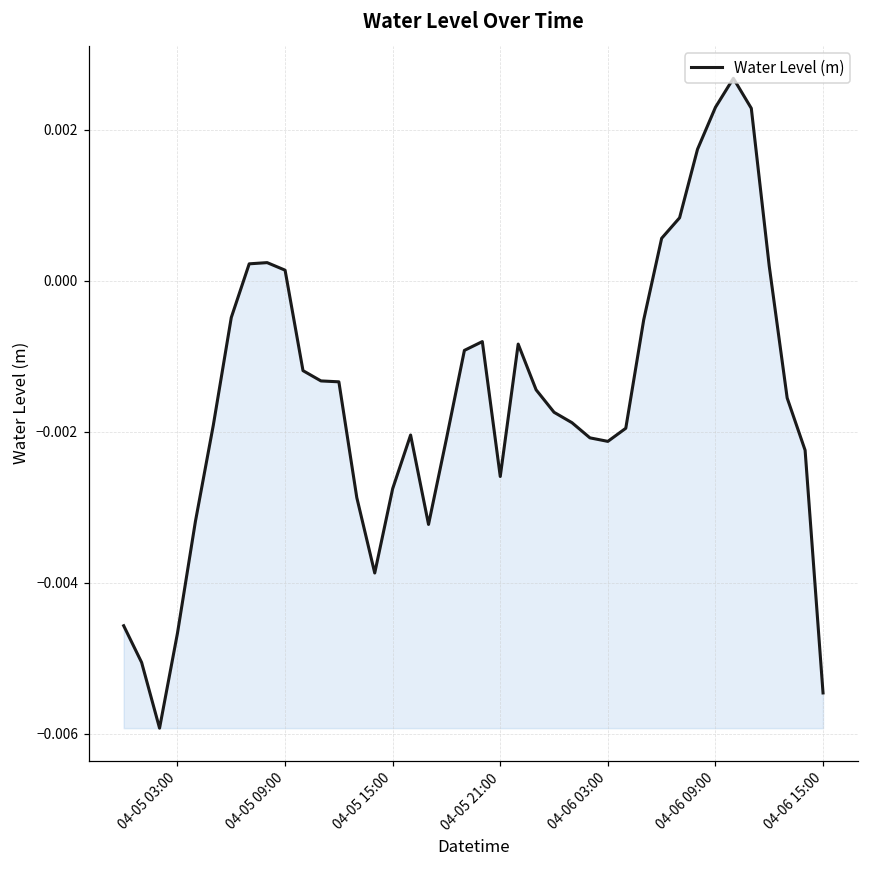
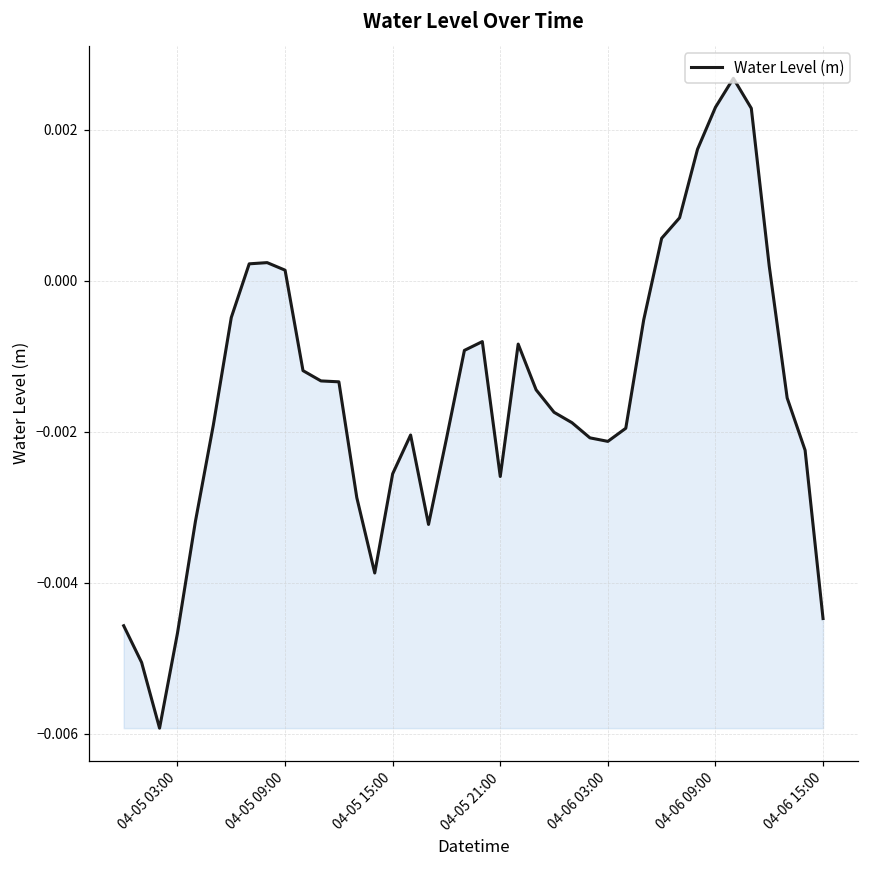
04-05 15:00: -0.0028 -> -0.0026
04-06 15:00: -0.0055 -> -0.0045
